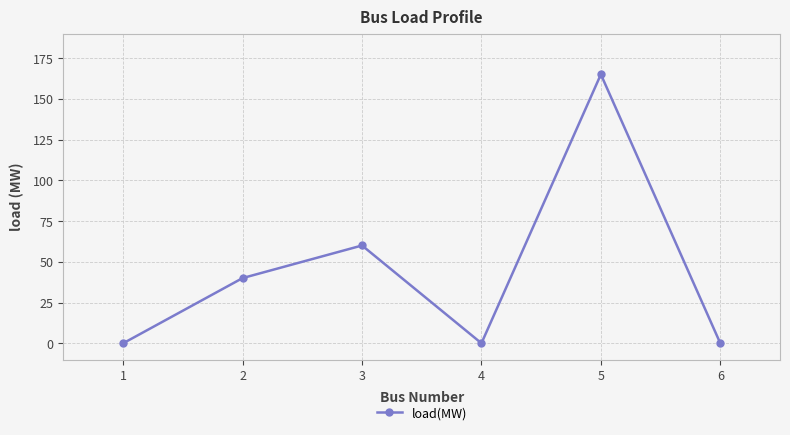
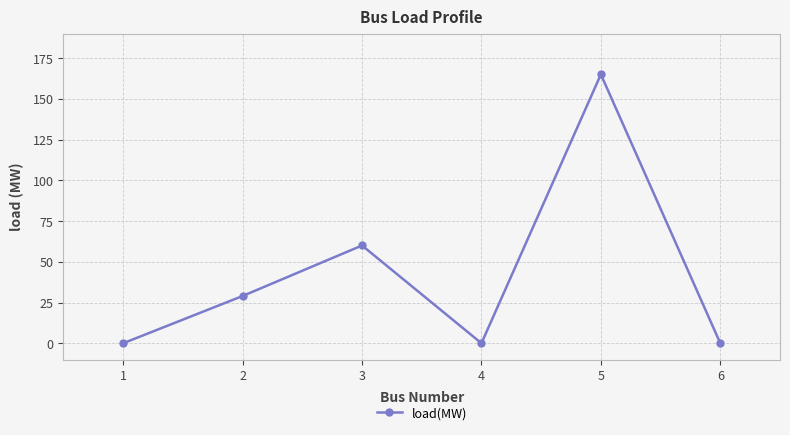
2: 40 -> 29
